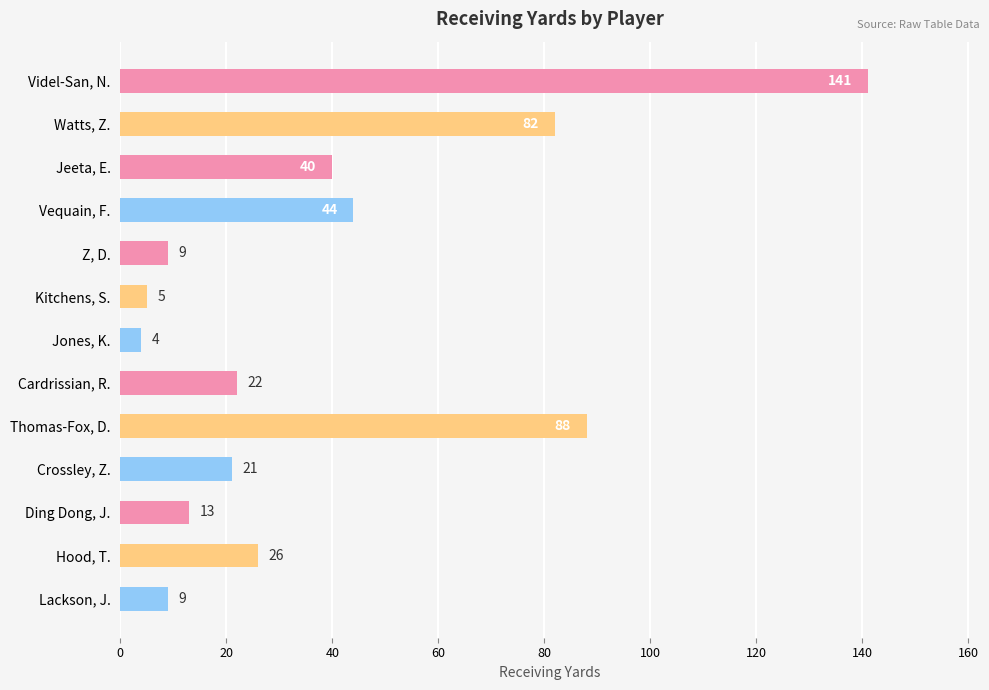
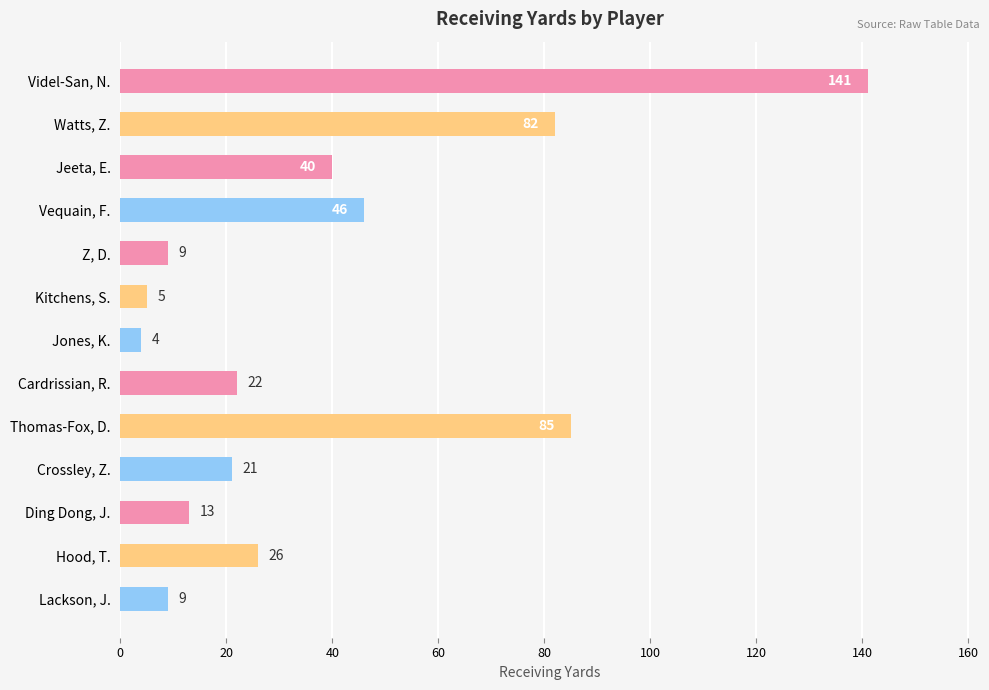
Vequain, F.: 44 -> 46
Thomas-Fox, D.: 88 -> 85
